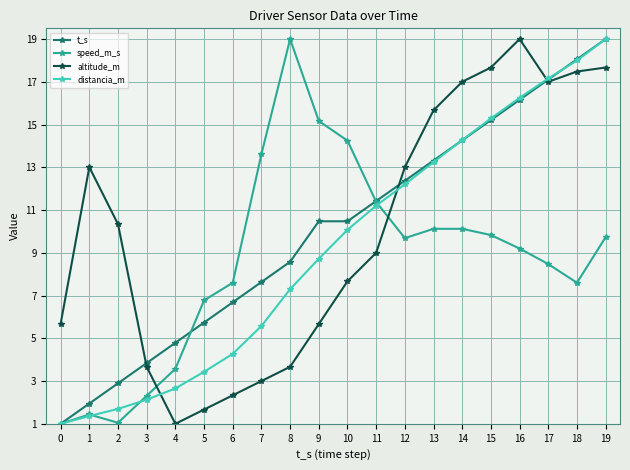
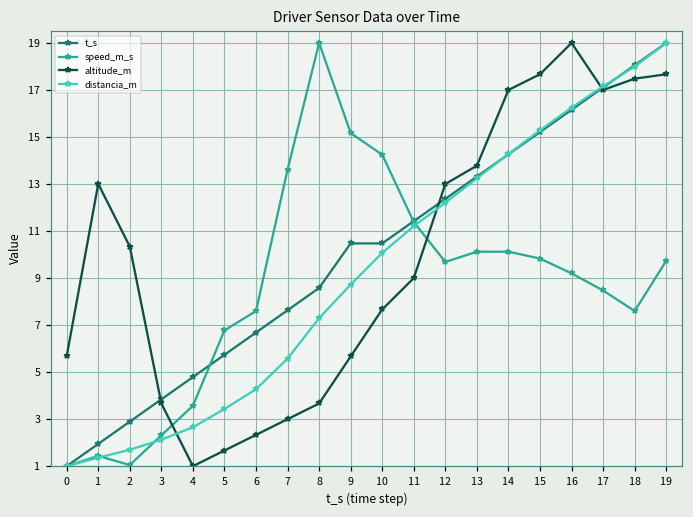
altitude_m, 13: 15.7 -> 13.8
